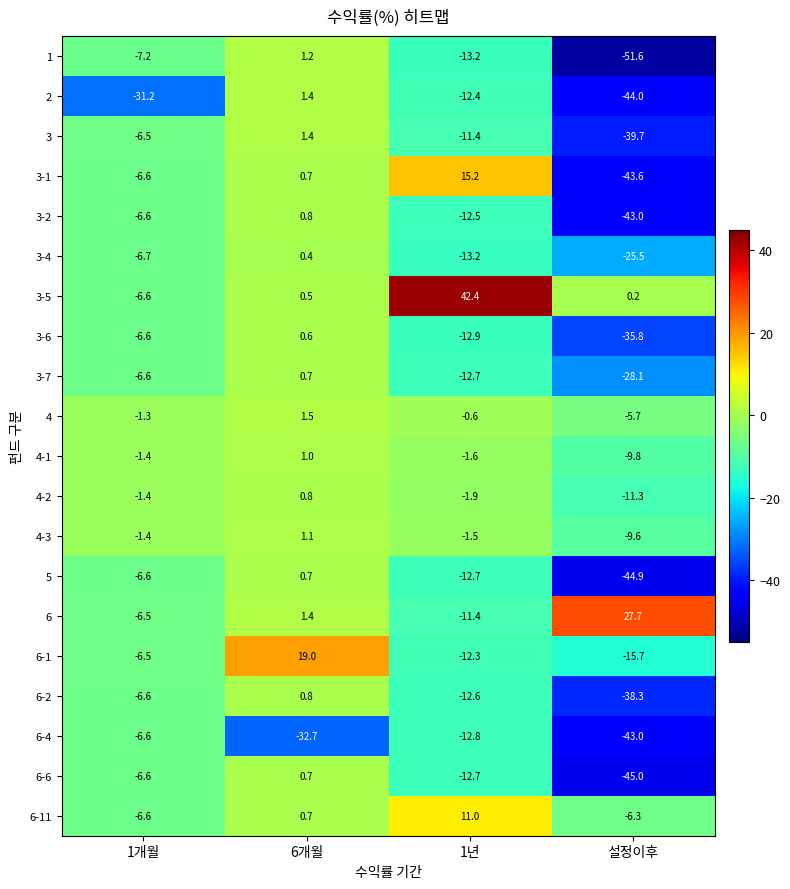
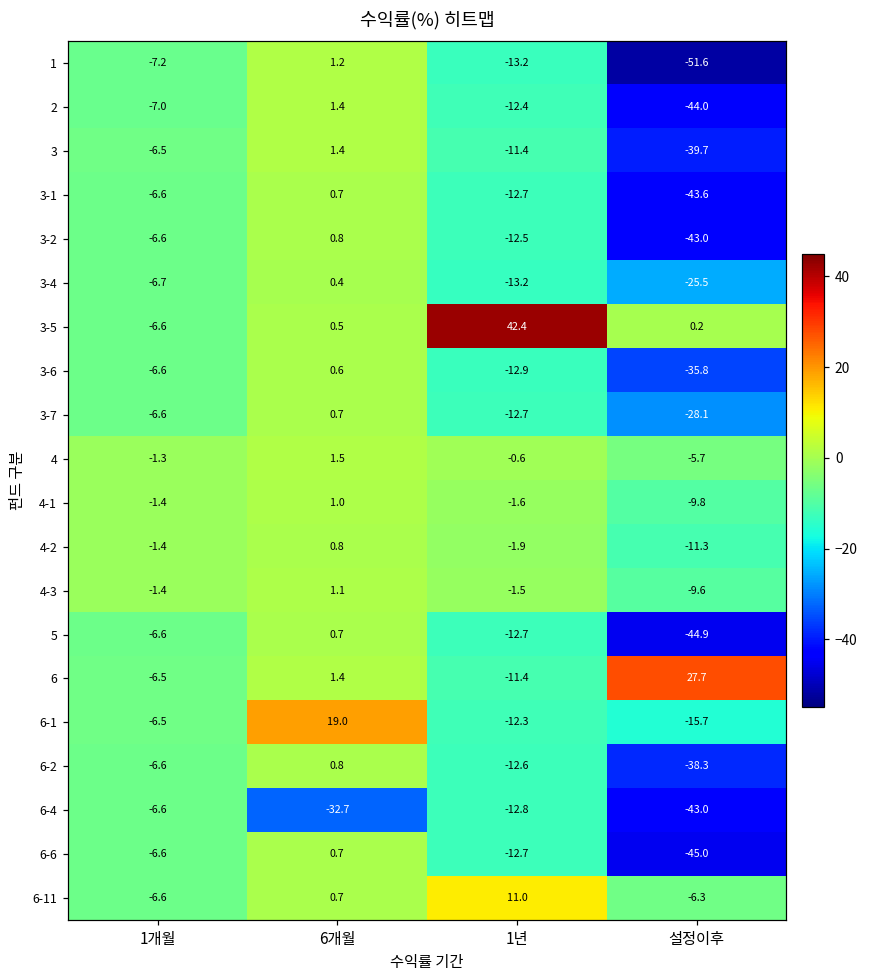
2, 1개월: -31.2 -> -7.0
3-1, 1년: 15.2 -> -12.7
